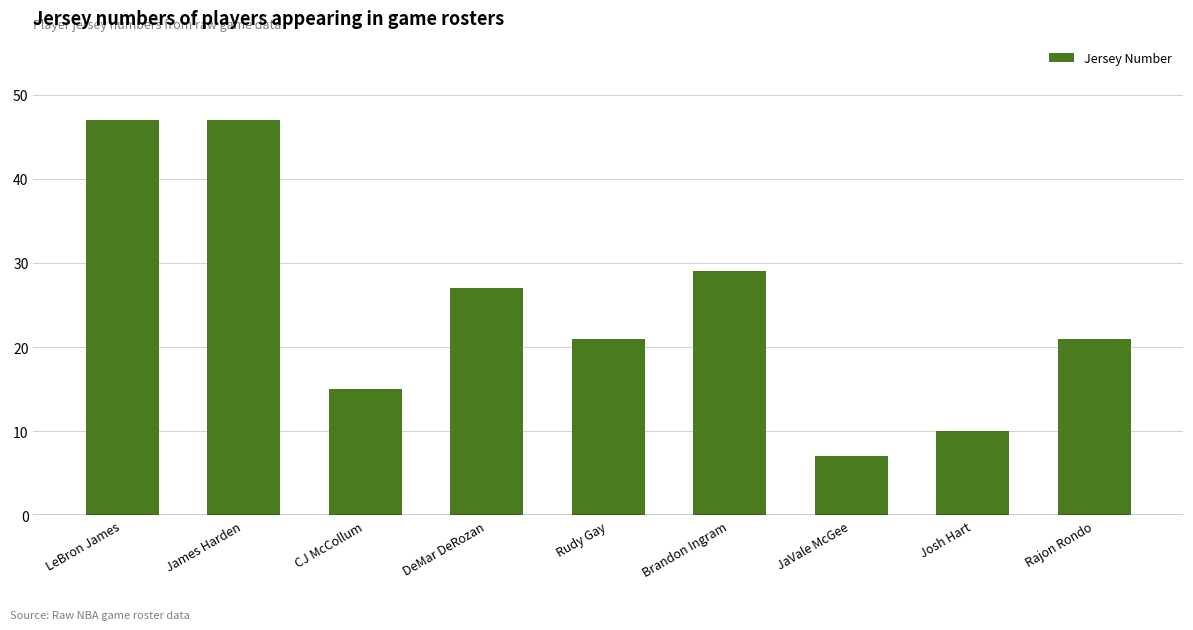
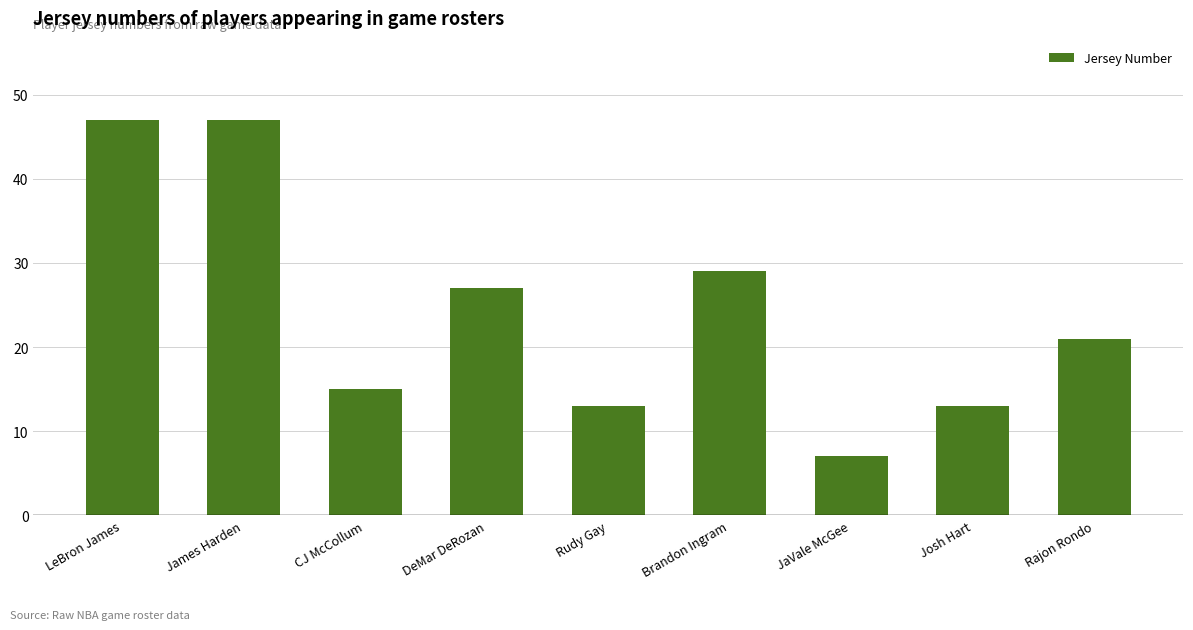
Rudy Gay: 21 -> 13
Josh Hart: 10 -> 13
